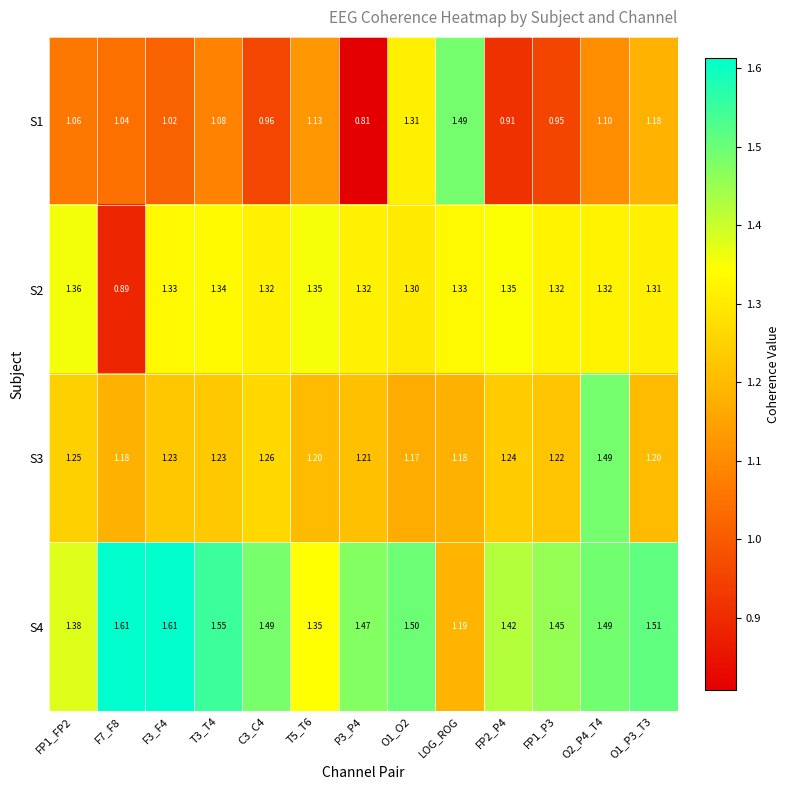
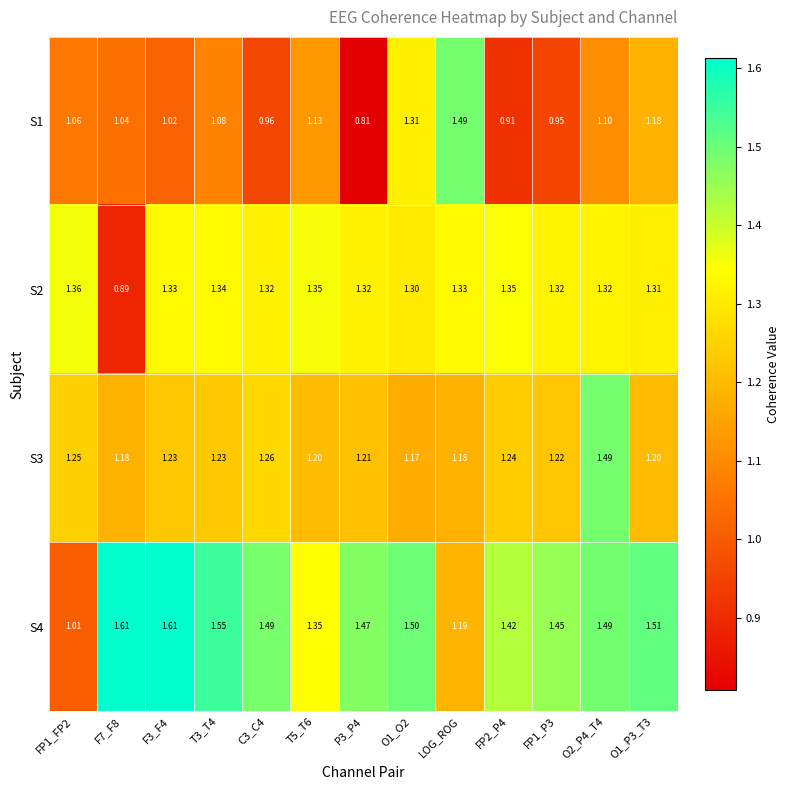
S4, FP1_FP2: 1.38 -> 1.01
